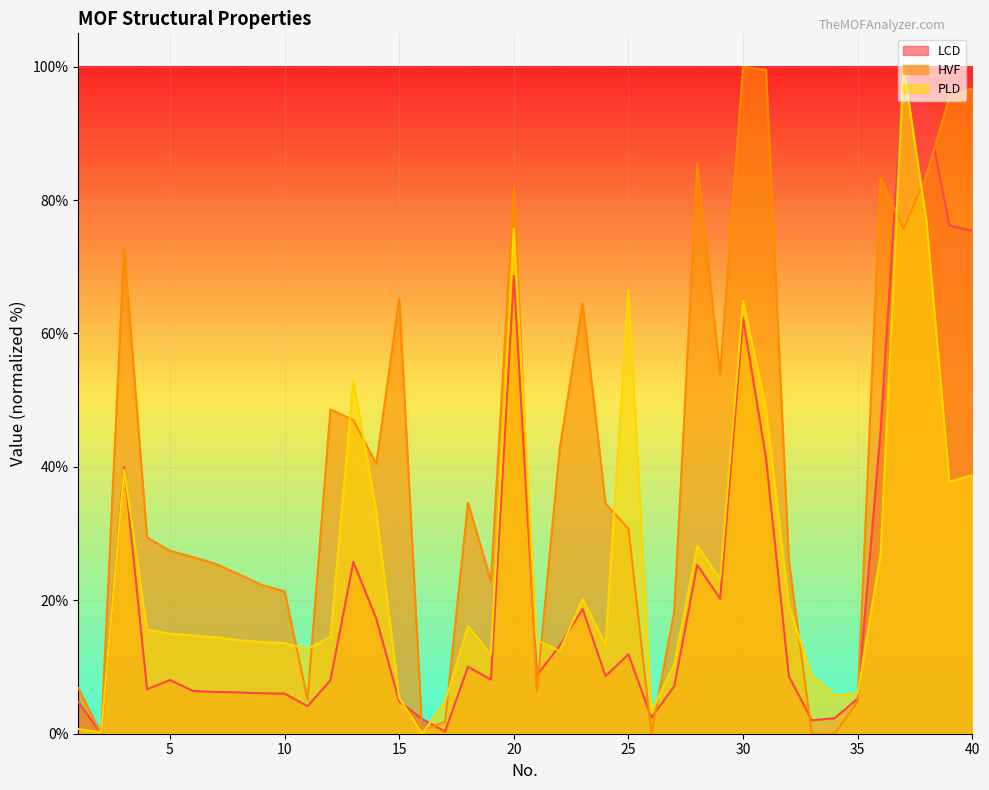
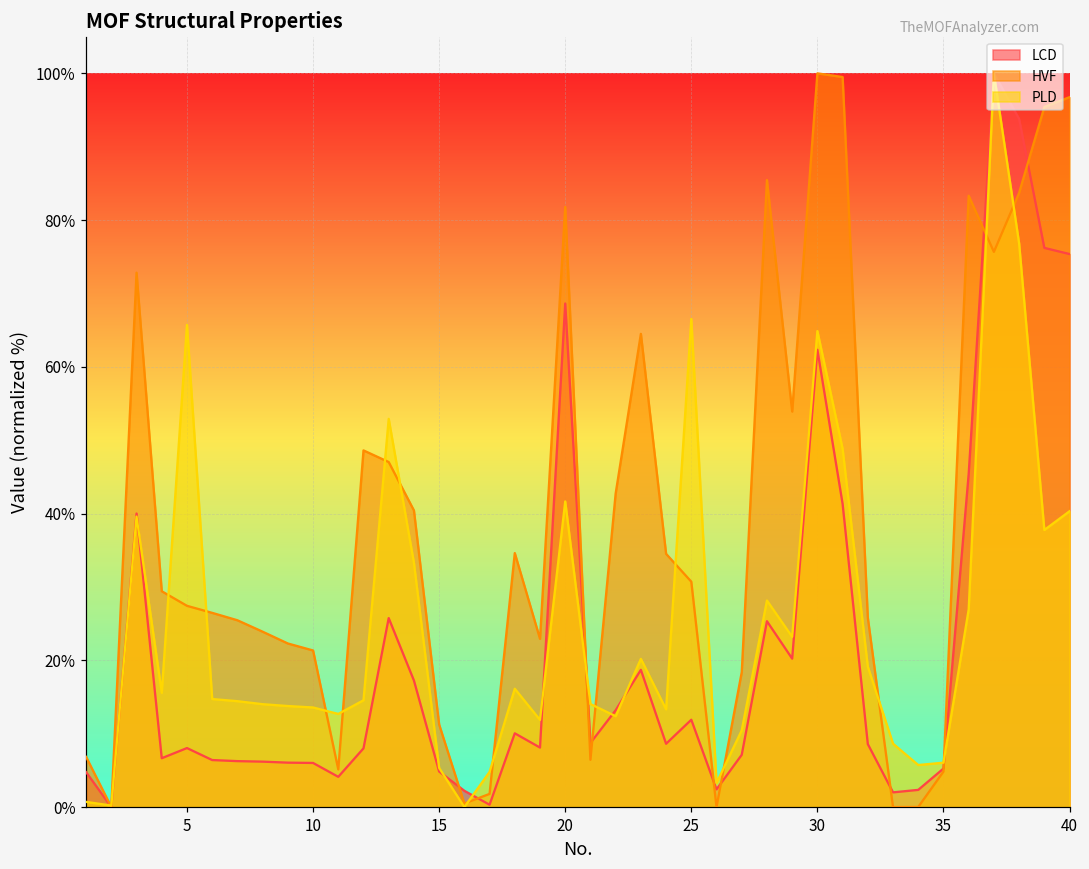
PLD, 5: 15% -> 66%
HVF, 15: 65% -> 11%
PLD, 20: 76% -> 42%
PLD, 40: 39% -> 40%
